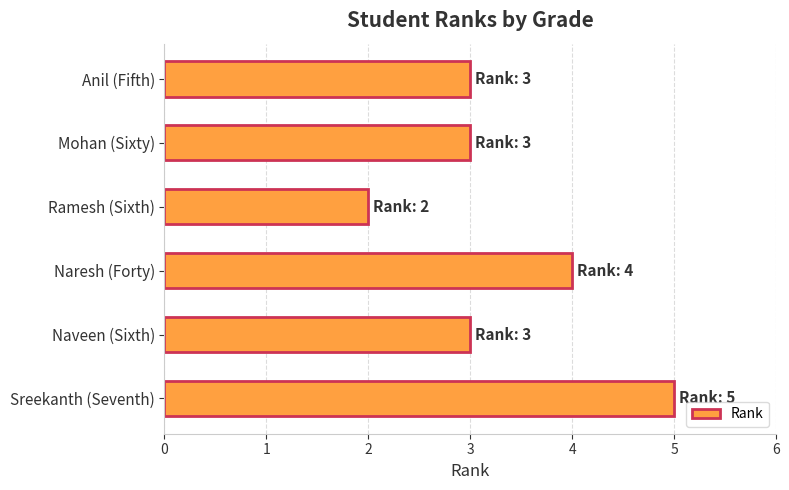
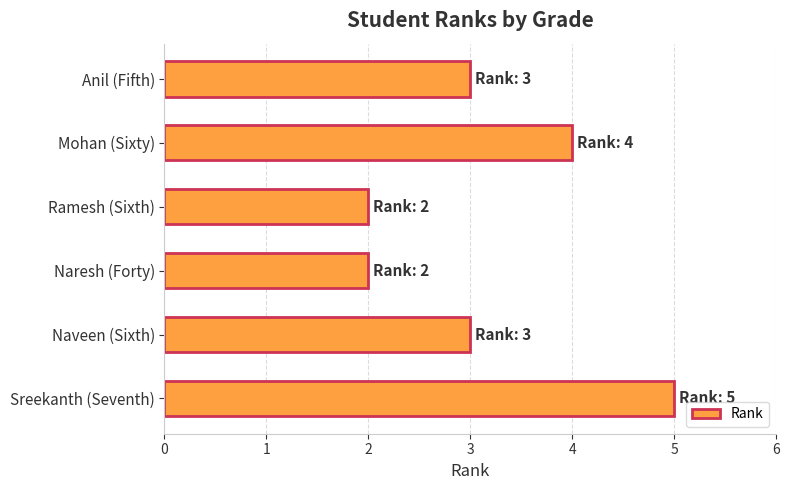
Mohan (Sixty): 3 -> 4
Naresh (Forty): 4 -> 2
